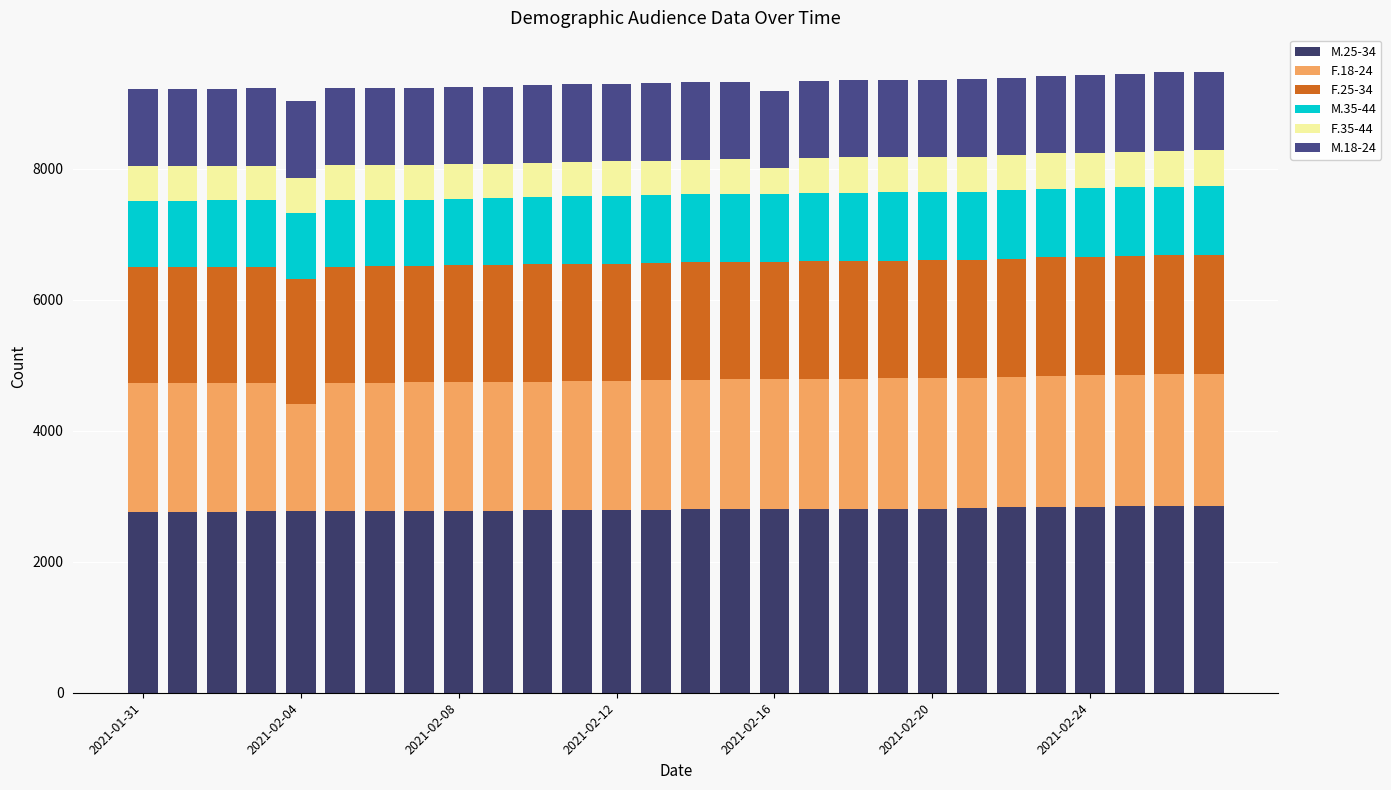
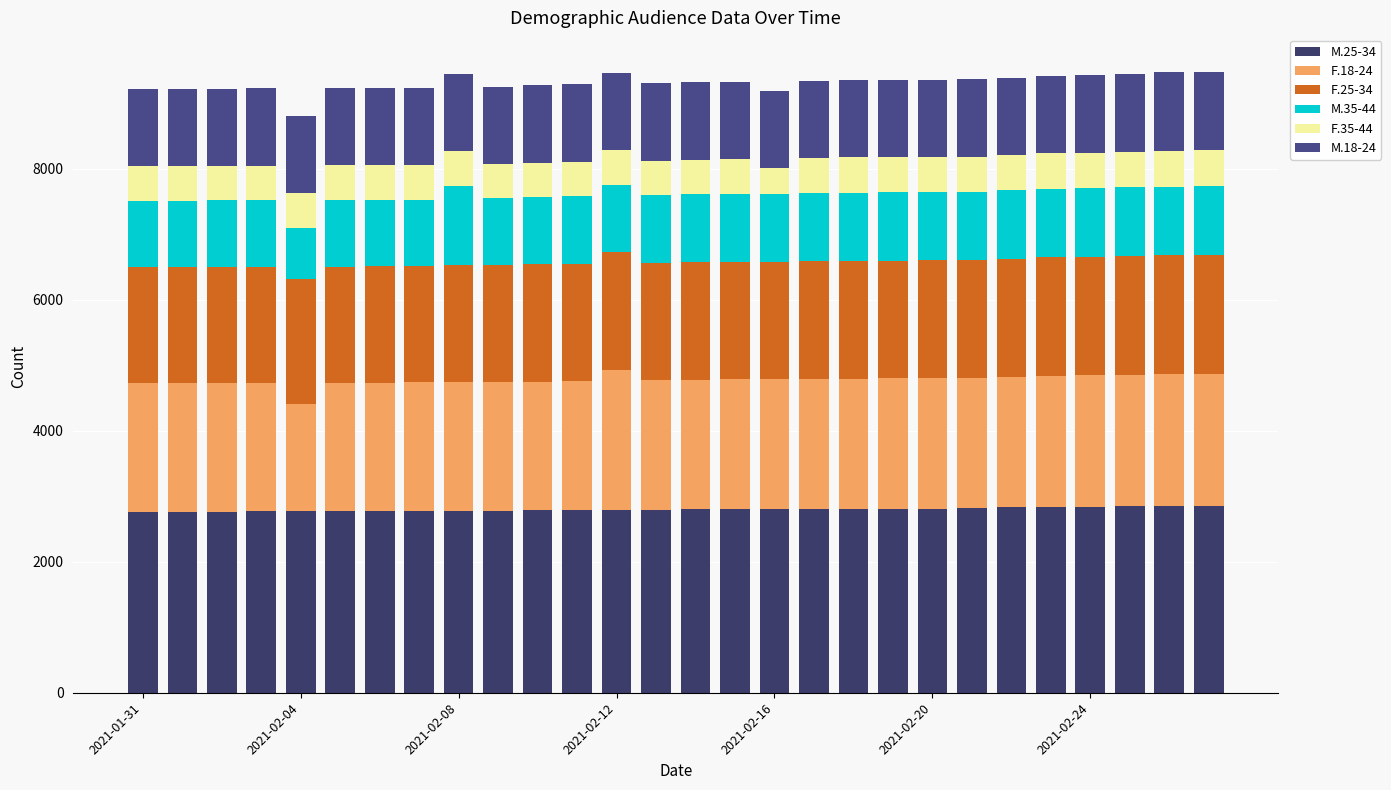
M.35-44, 2021-02-04: 1000 -> 800
M.35-44, 2021-02-08: 1000 -> 1200
F.18-24, 2021-02-12: 2000 -> 2100
